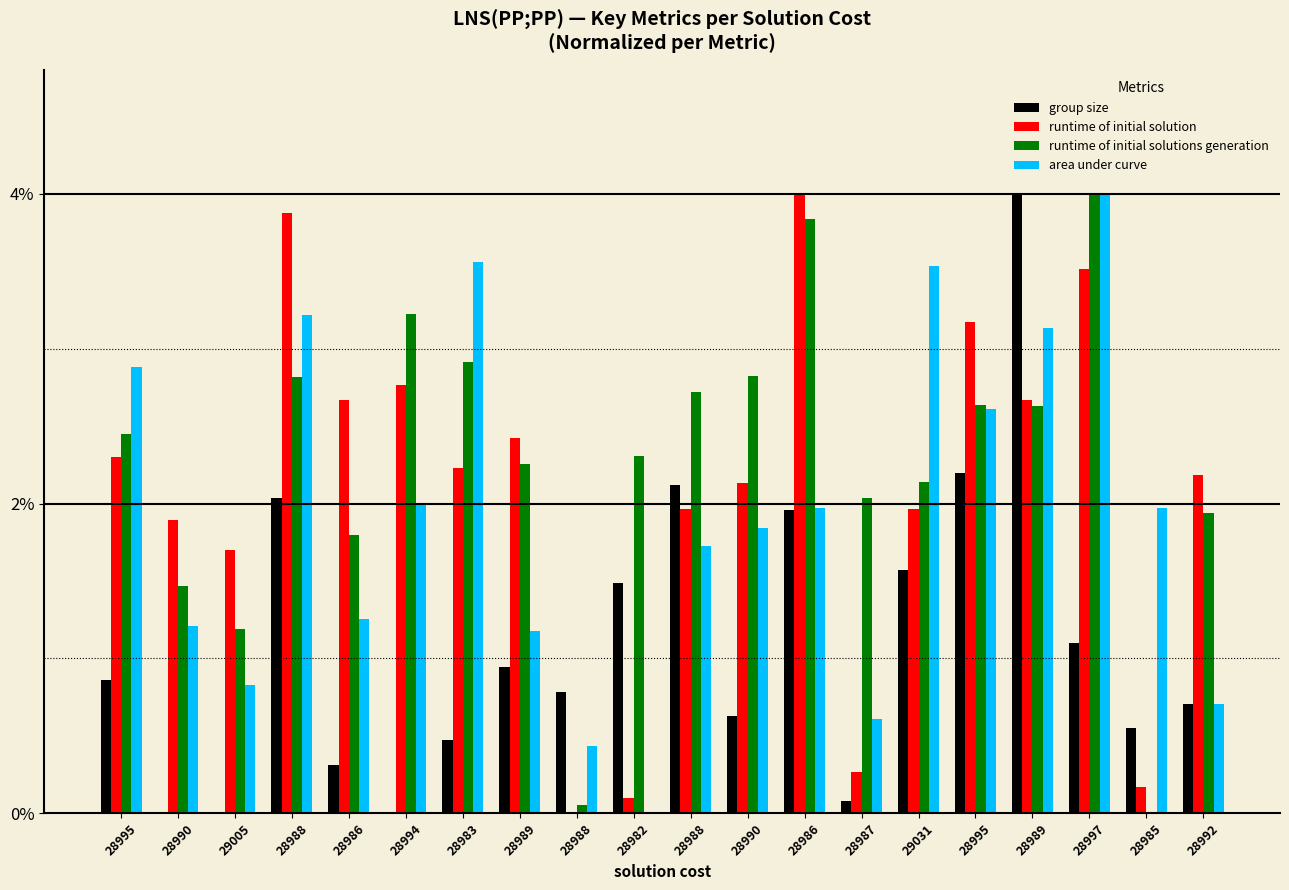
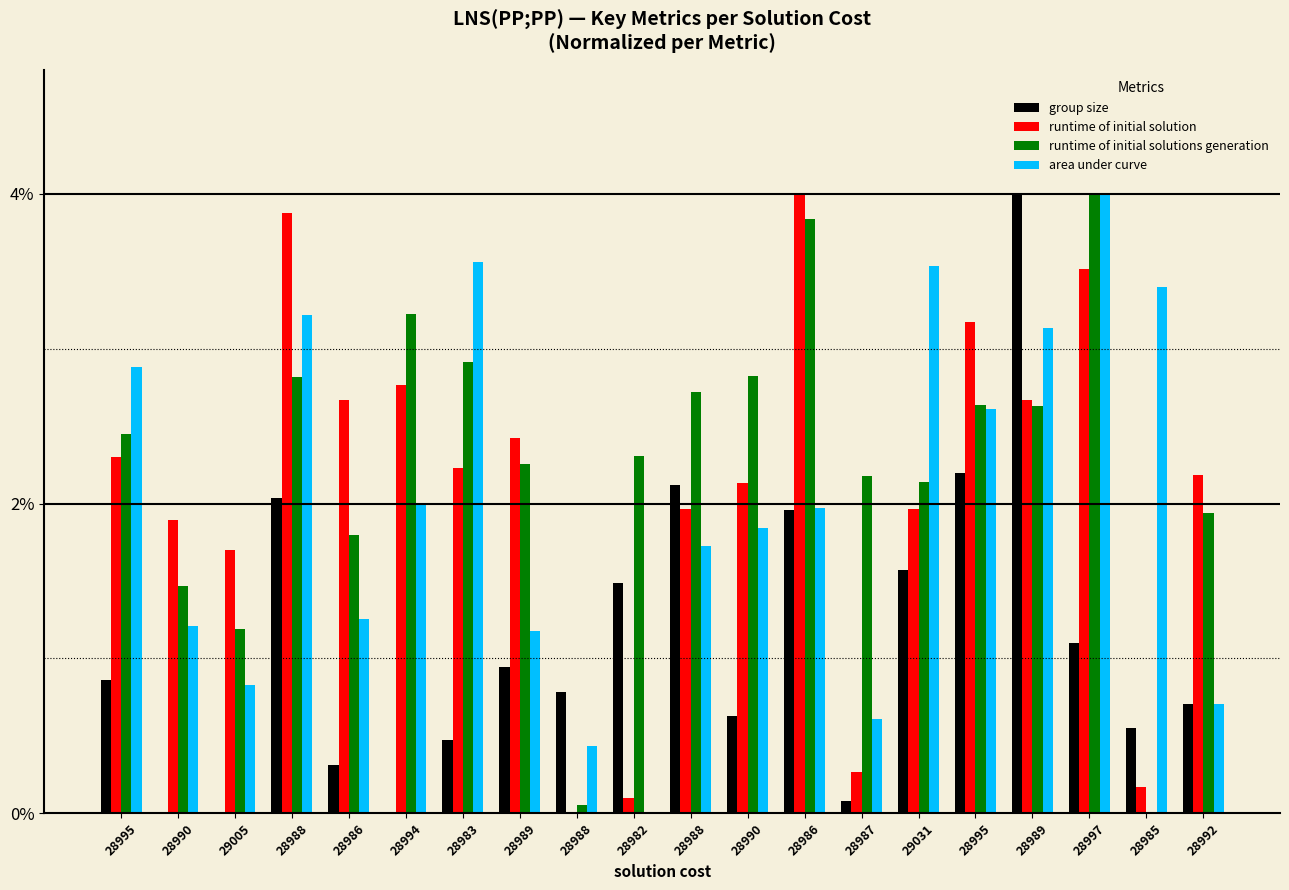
runtime of initial solutions generation, 28987: 2.04% -> 2.18%
area under curve, 28985: 1.97% -> 3.40%
